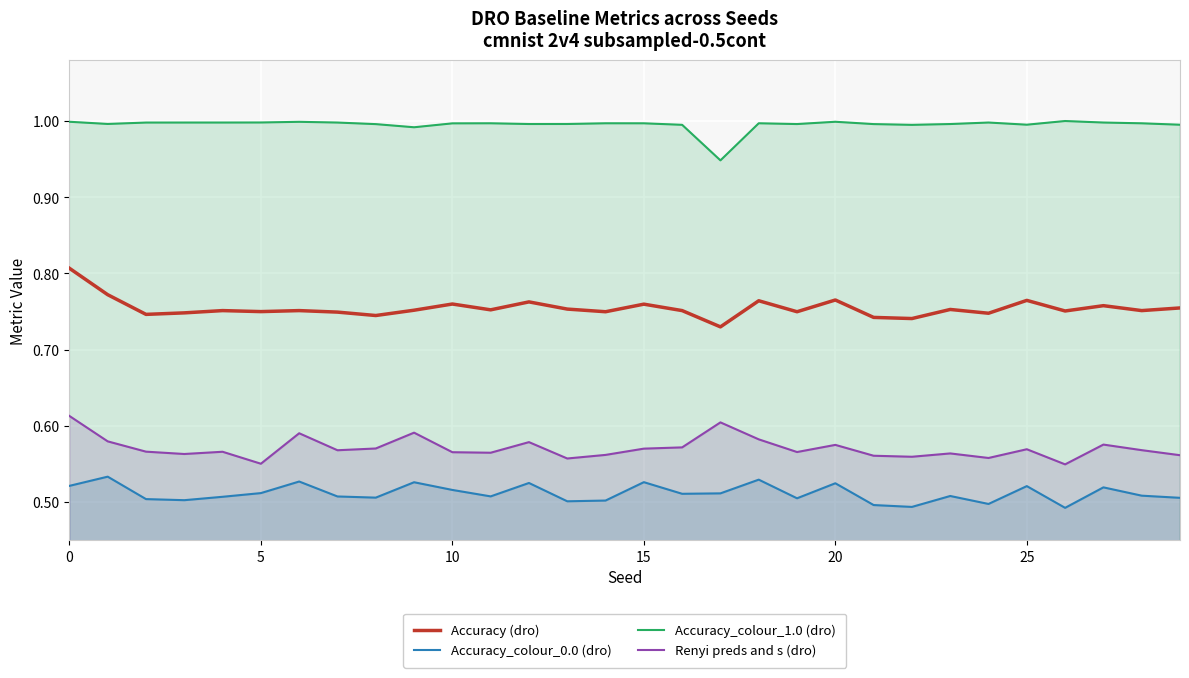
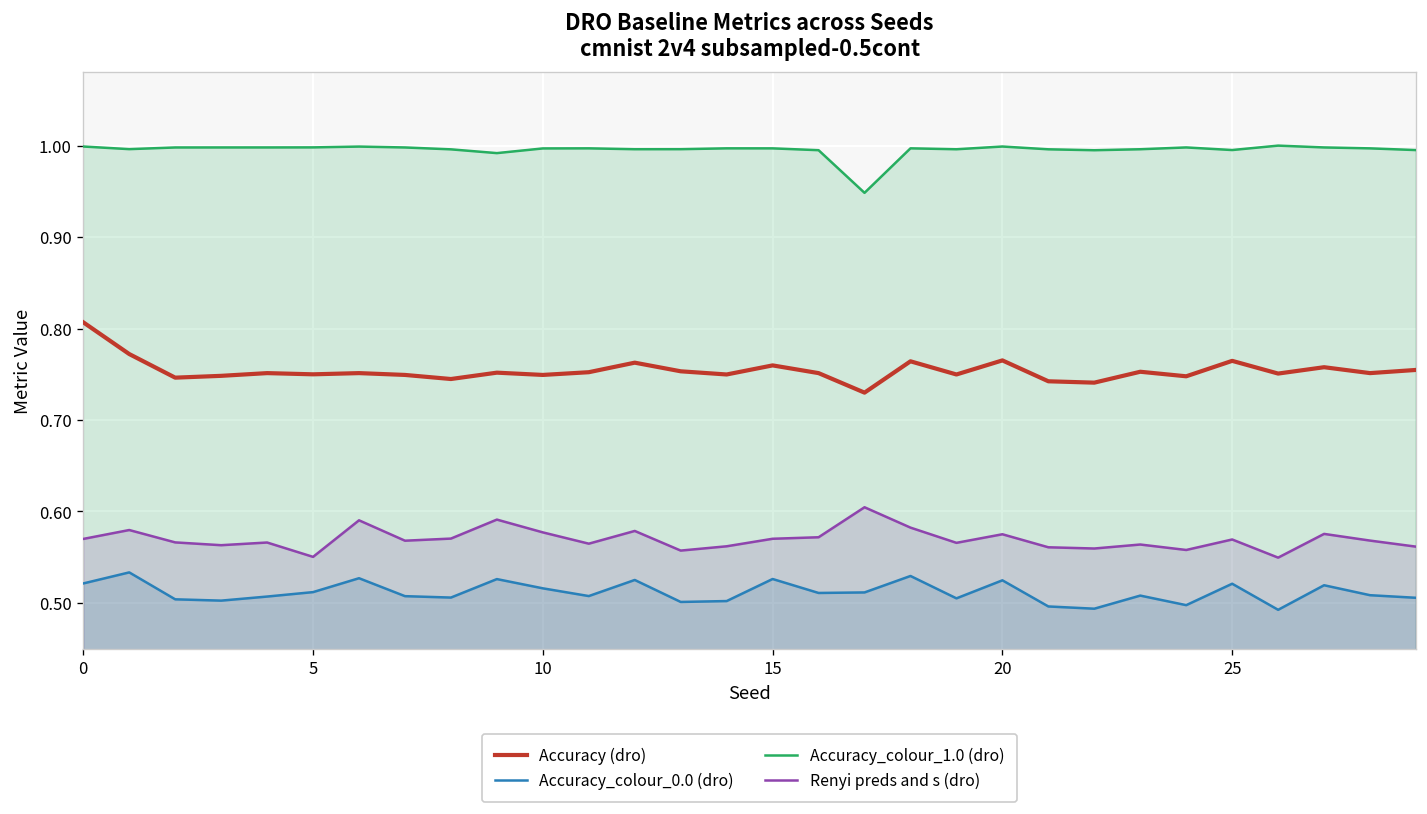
Renyi preds and s (dro), 0: 0.61 -> 0.57
Accuracy (dro), 10: 0.76 -> 0.75
Renyi preds and s (dro), 10: 0.57 -> 0.58
